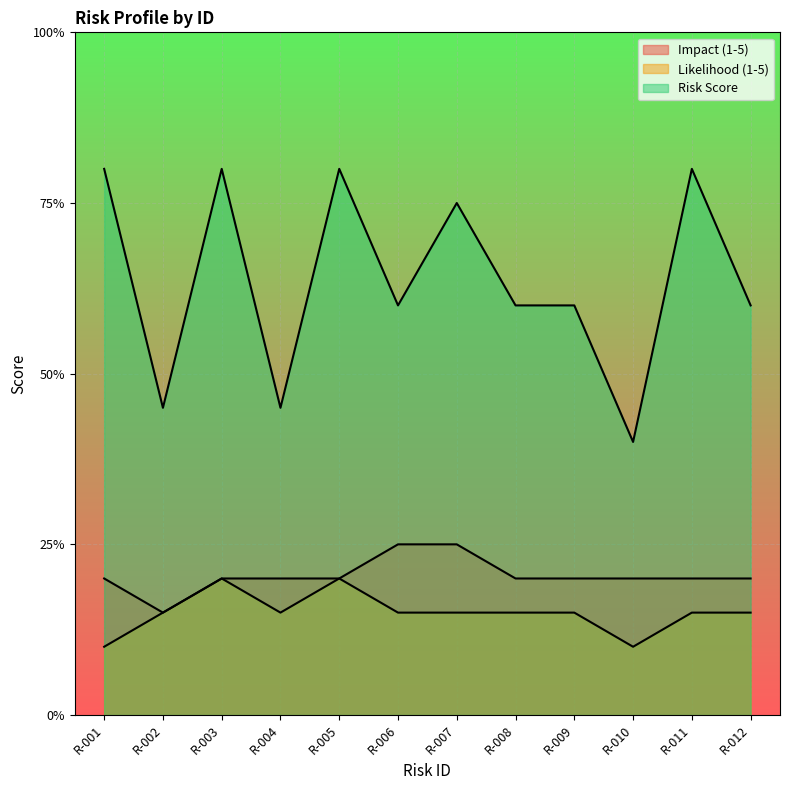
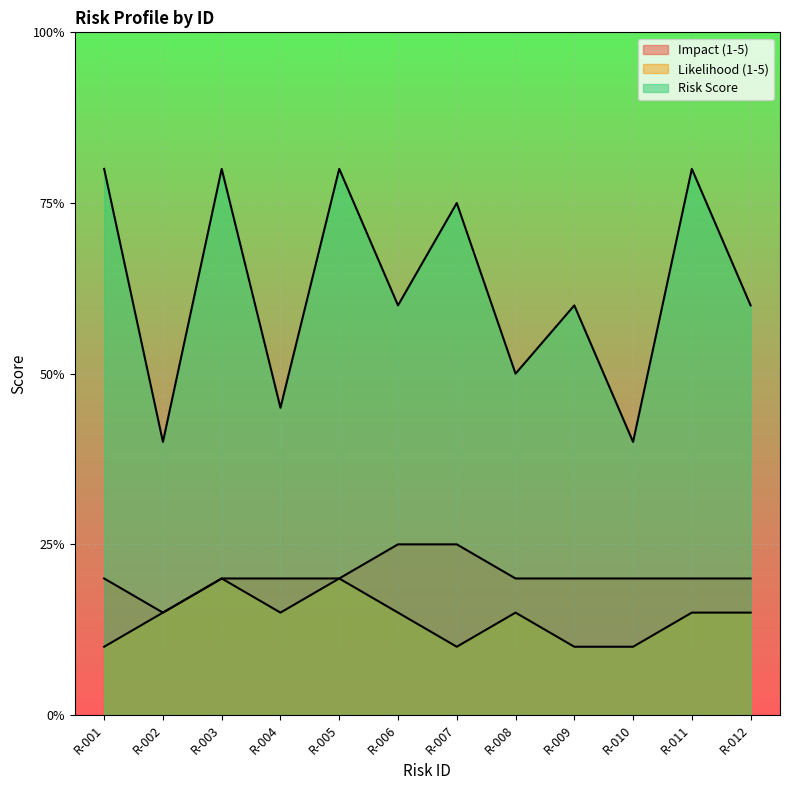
Risk Score, R-002: 45% -> 40%
Likelihood (1-5), R-007: 15% -> 10%
Risk Score, R-008: 60% -> 50%
Likelihood (1-5), R-009: 15% -> 10%
